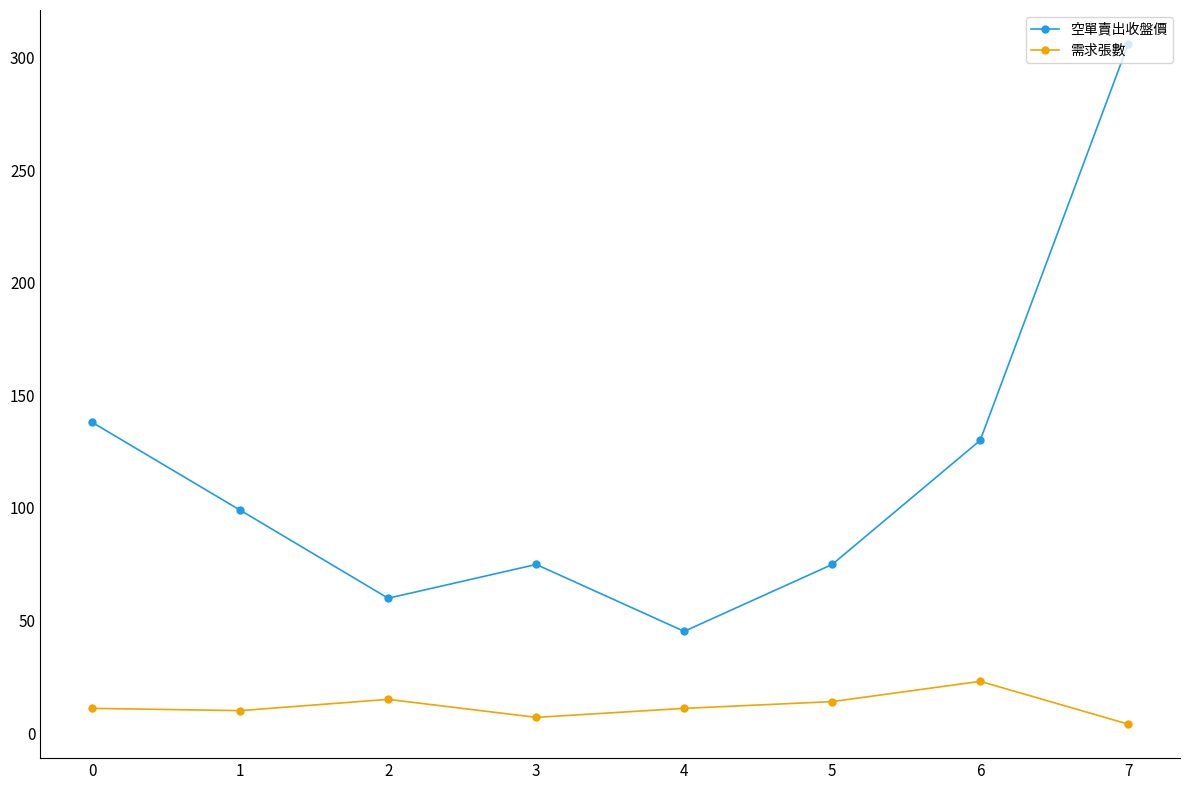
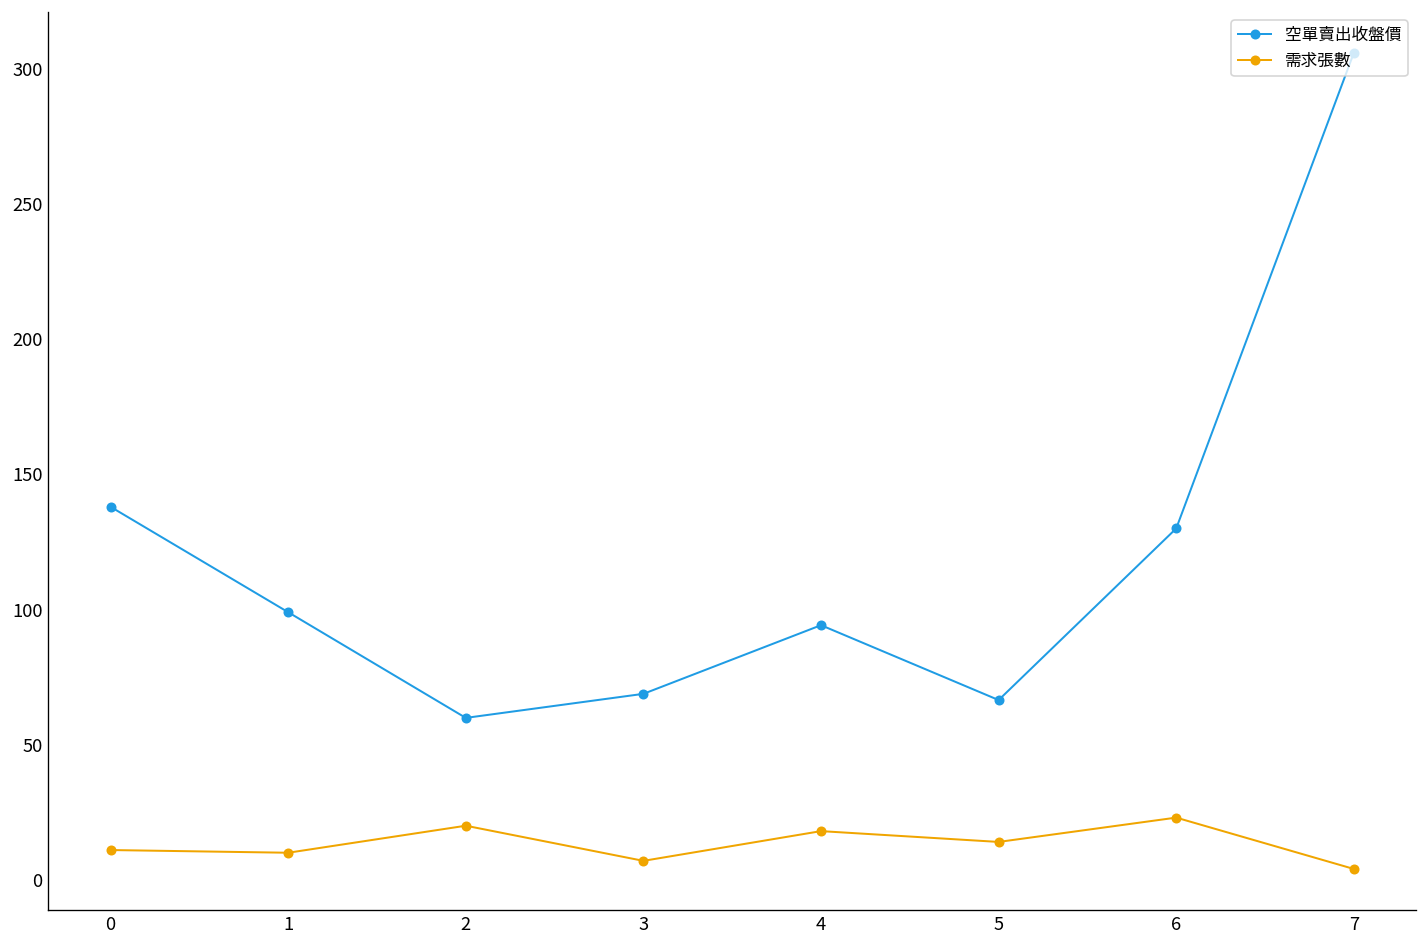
需求張數, 2: 15 -> 20
空單賣出收盤價, 3: 75 -> 69
空單賣出收盤價, 4: 45 -> 94
需求張數, 4: 11 -> 18
空單賣出收盤價, 5: 75 -> 67
